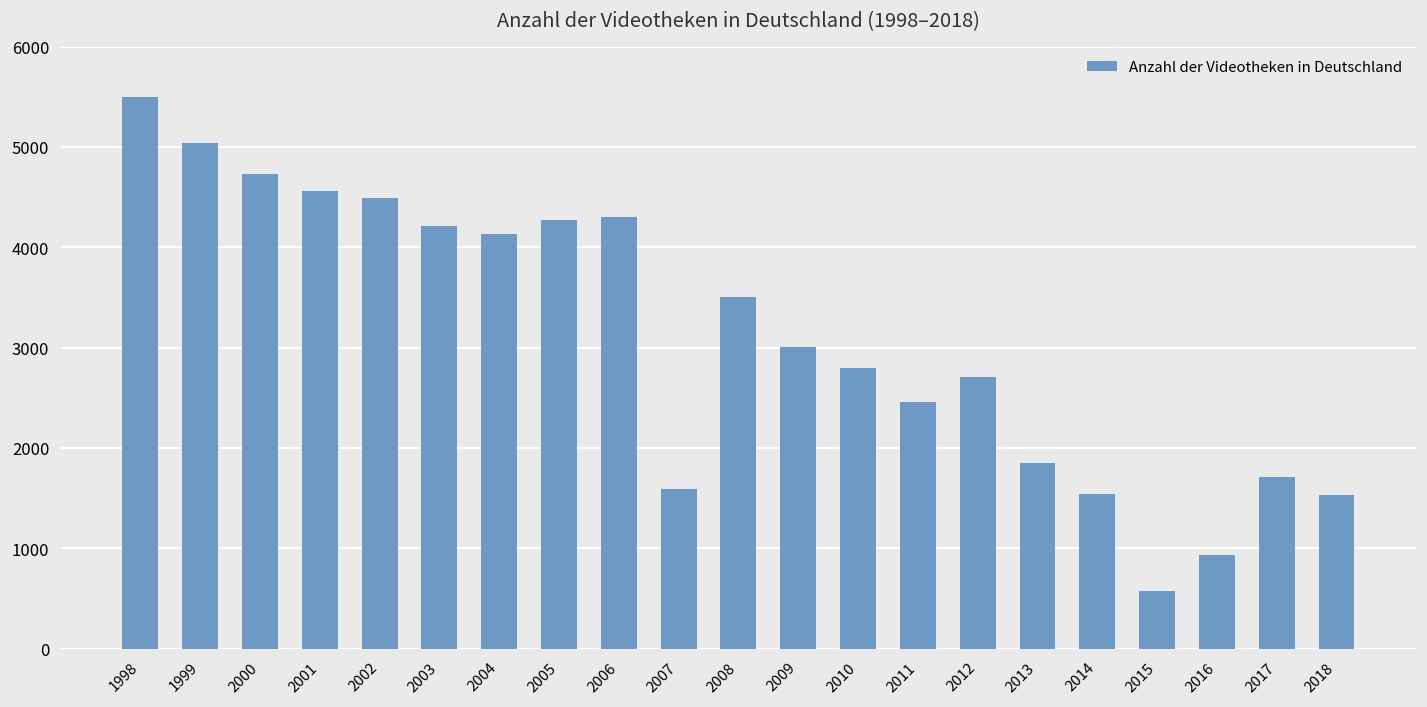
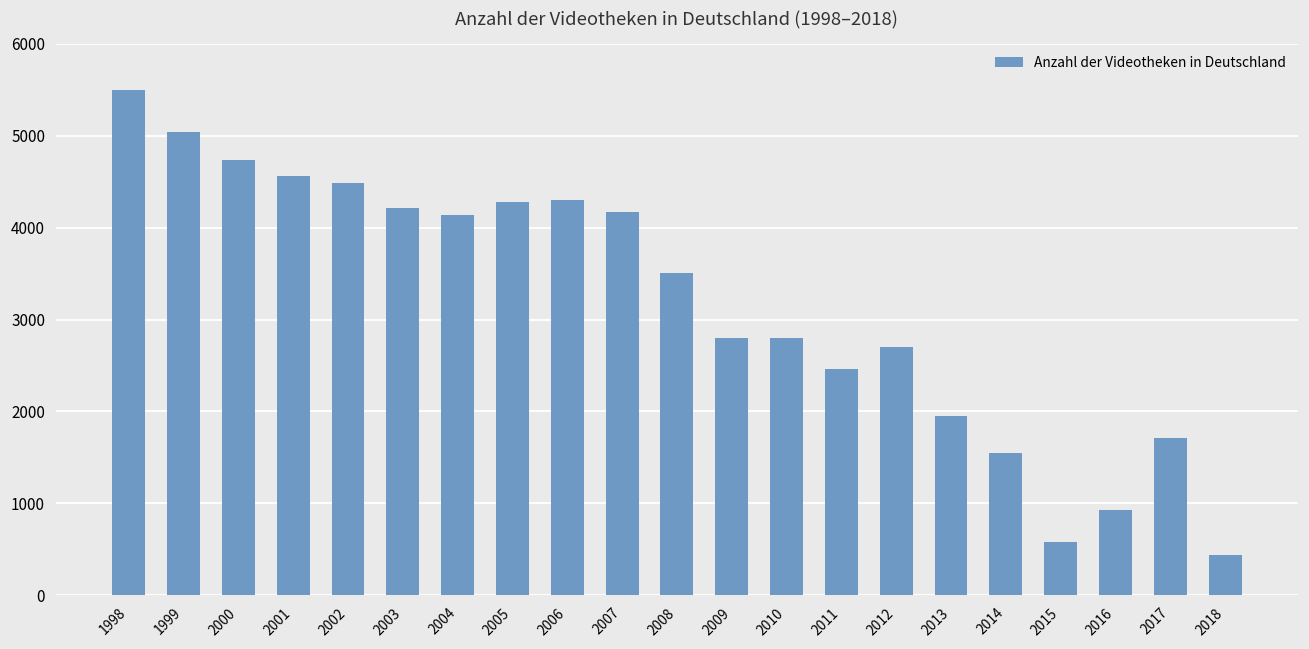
2007: 1600 -> 4200
2009: 3000 -> 2800
2013: 1800 -> 1900
2018: 1500 -> 400
